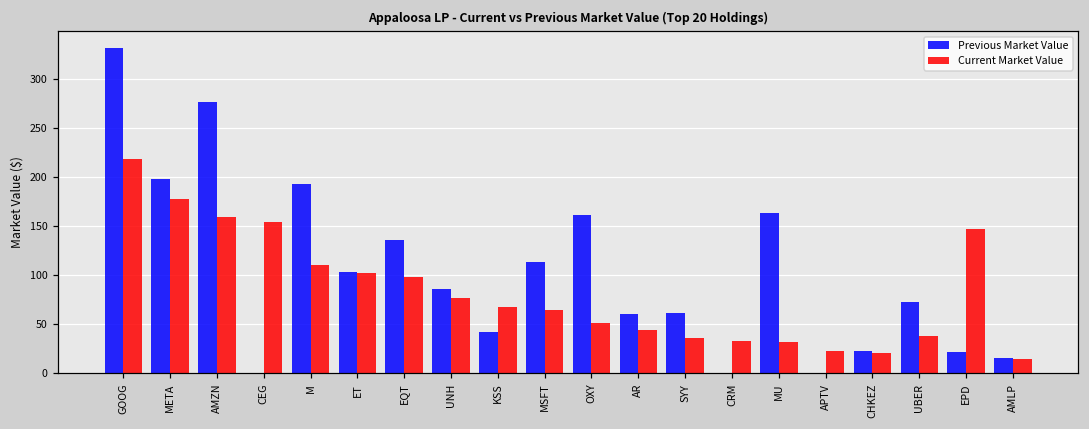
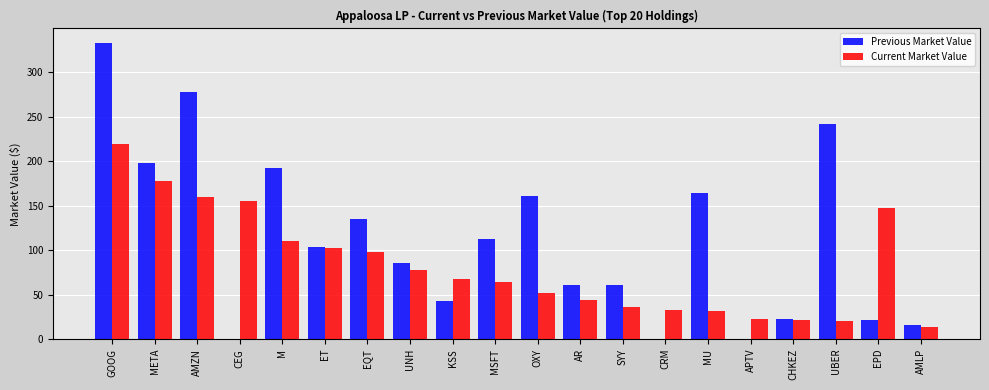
Previous Market Value, UBER: 70 -> 240
Current Market Value, UBER: 40 -> 20
